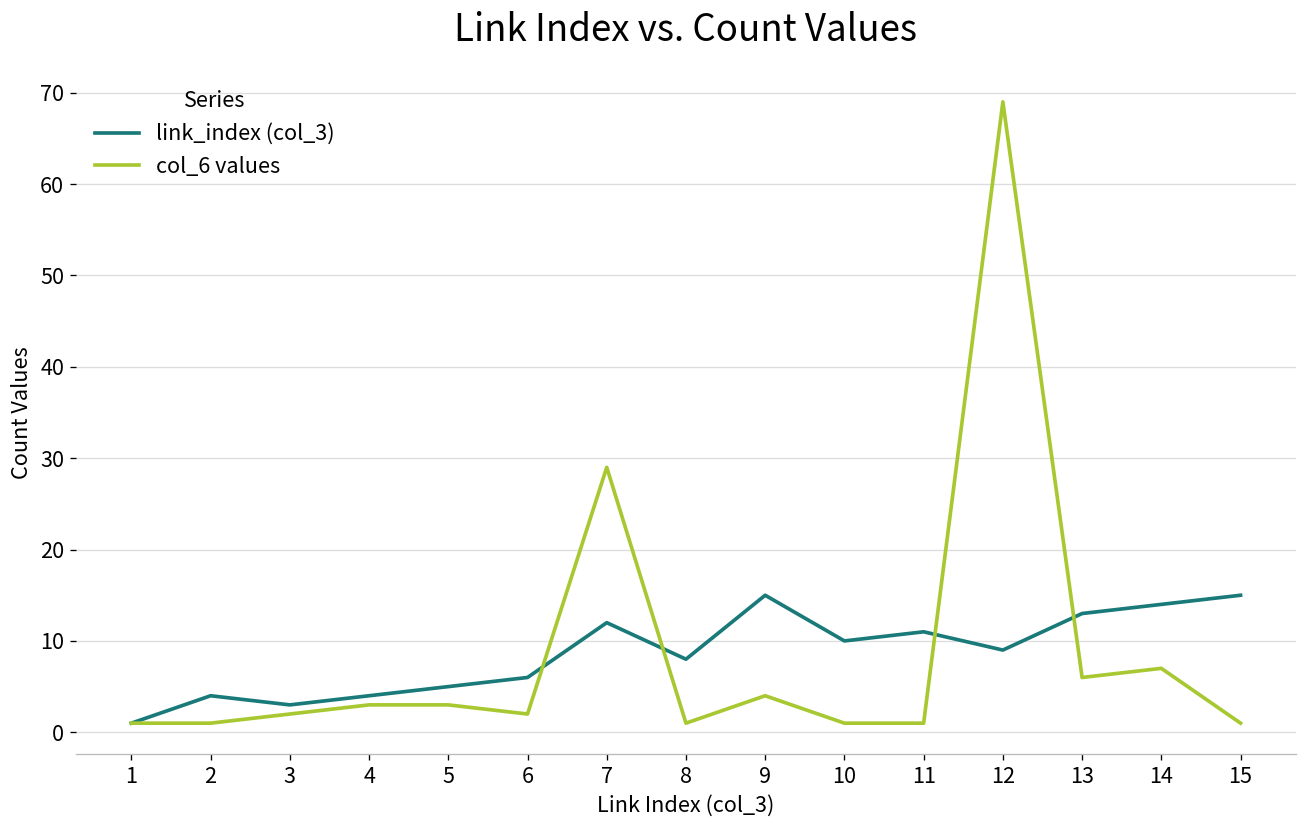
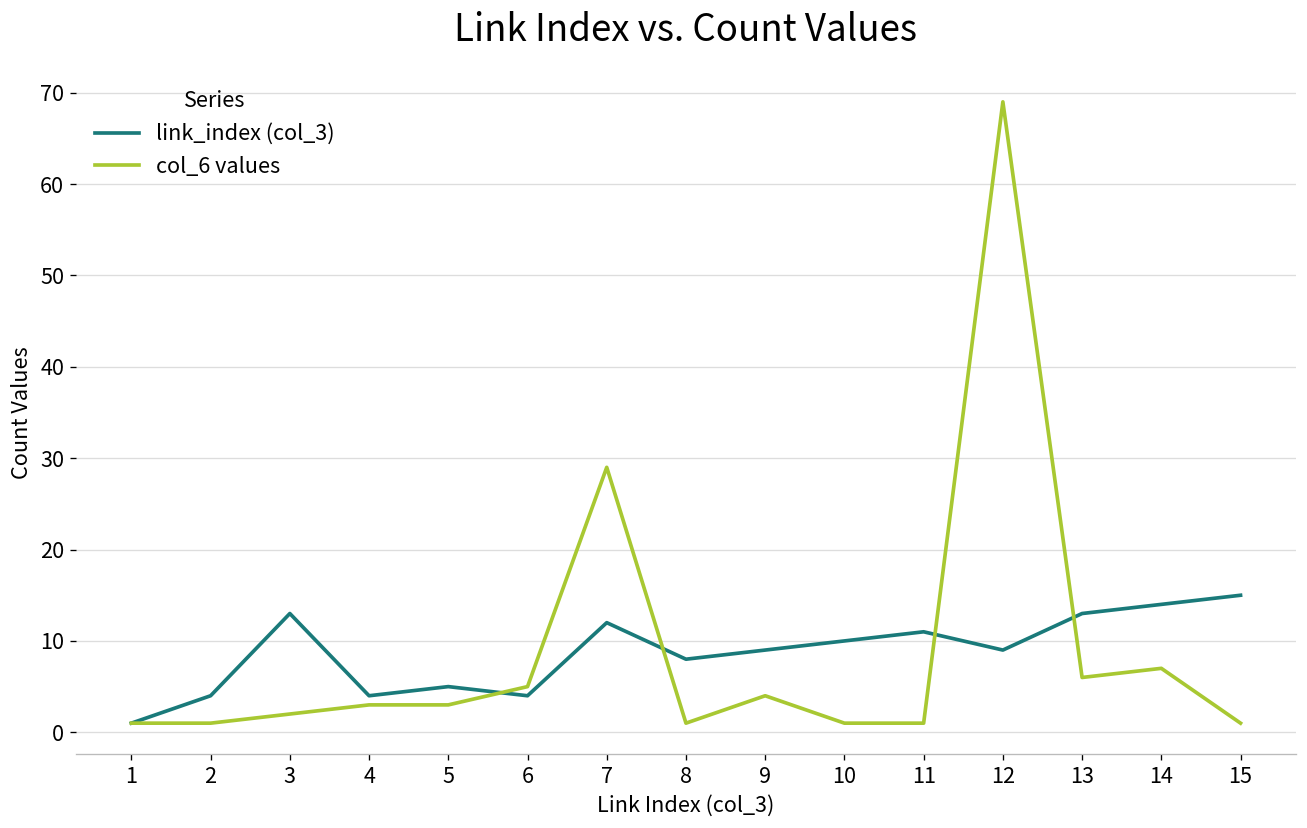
link_index (col_3), 3: 3 -> 13
link_index (col_3), 6: 6 -> 4
col_6 values, 6: 2 -> 5
link_index (col_3), 9: 15 -> 9
